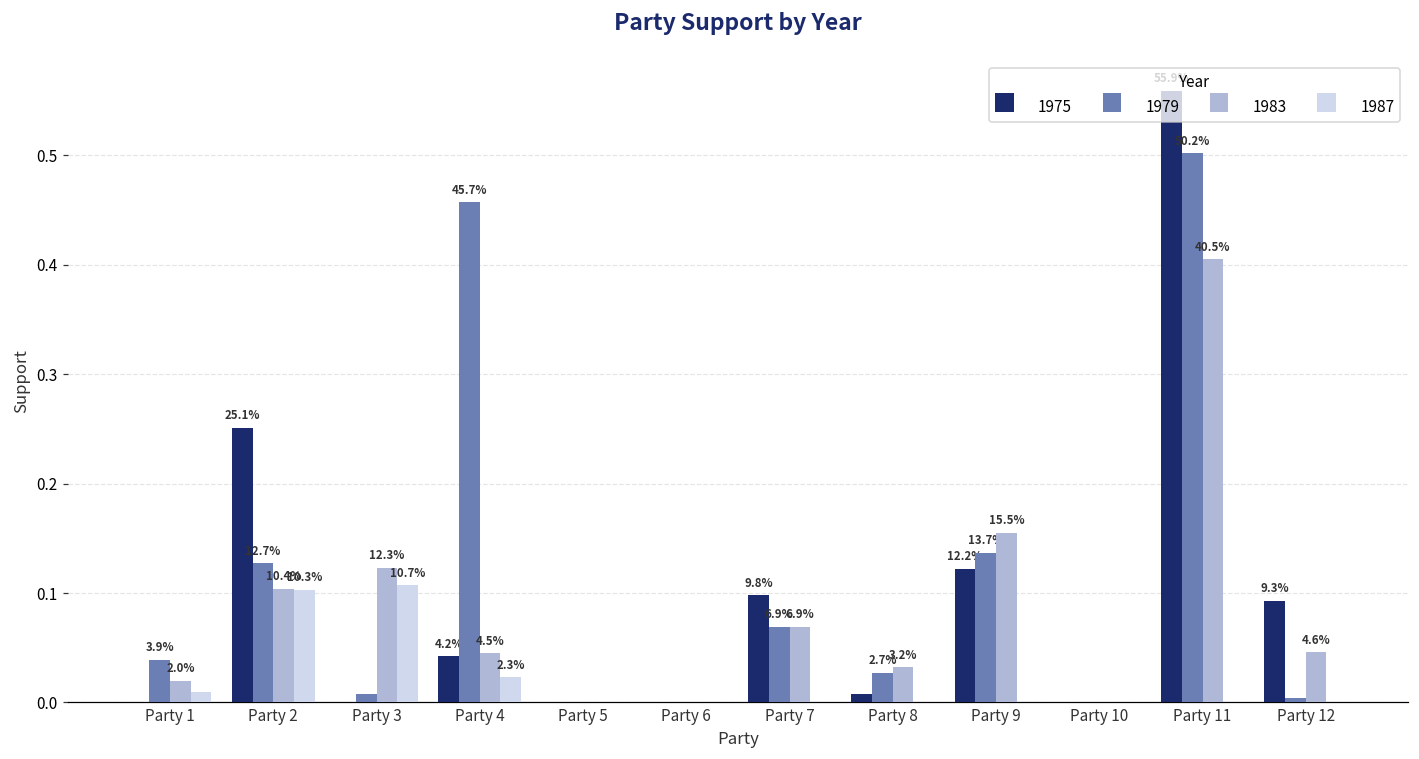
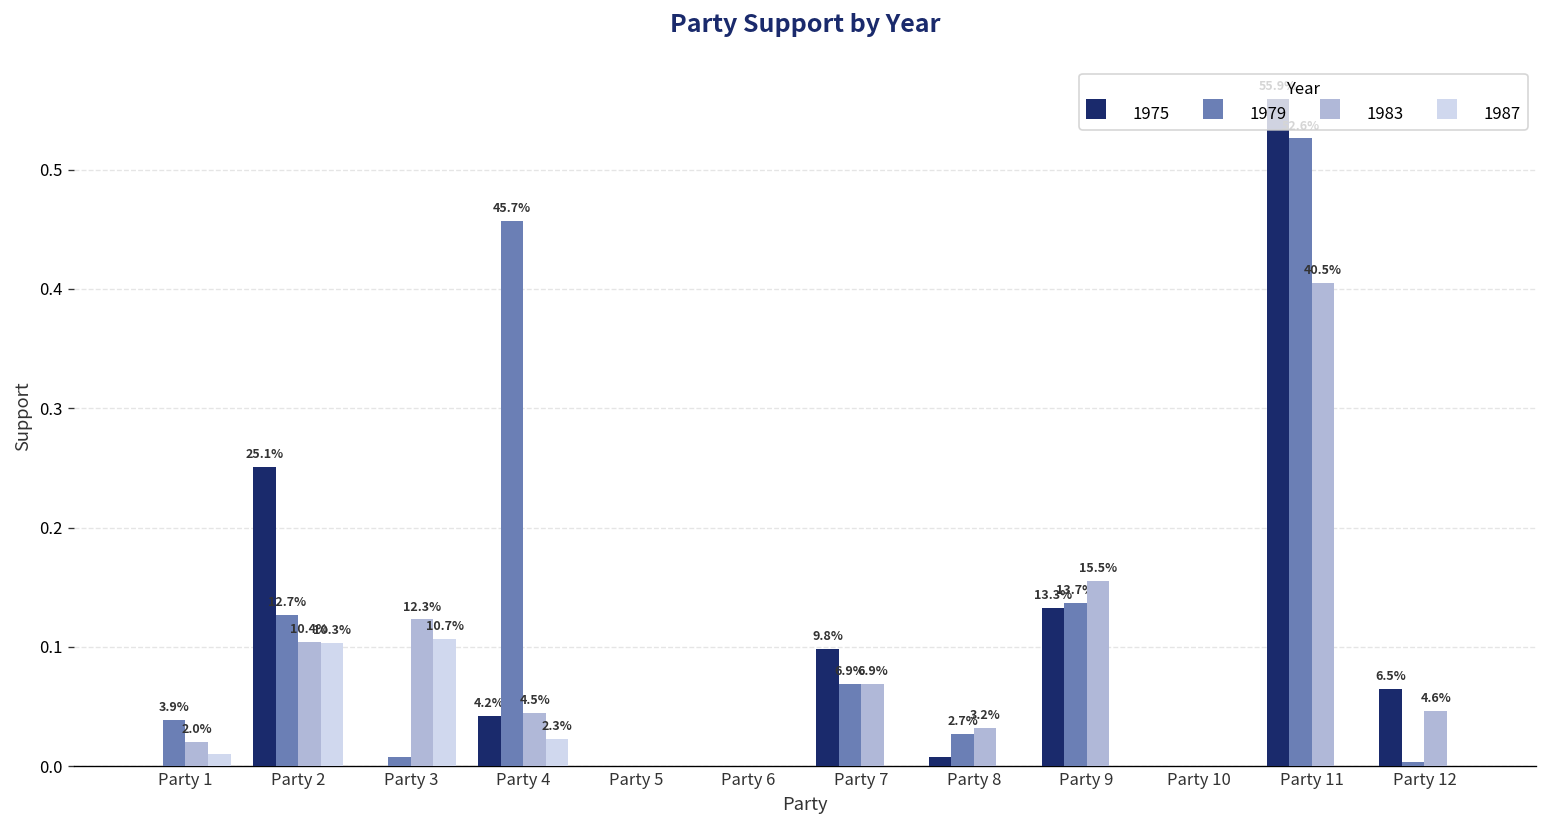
1975, Party 9: 12.2% -> 13.3%
1979, Party 11: 0.50 -> 0.53
1975, Party 12: 9.3% -> 6.5%
